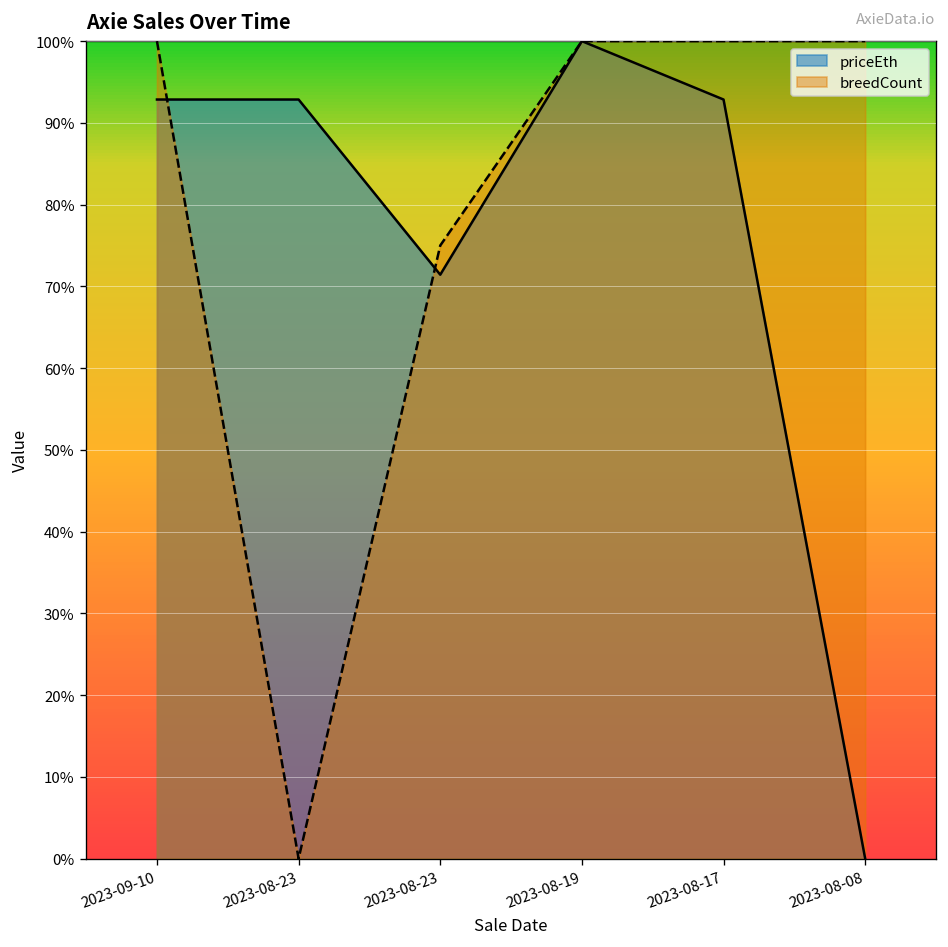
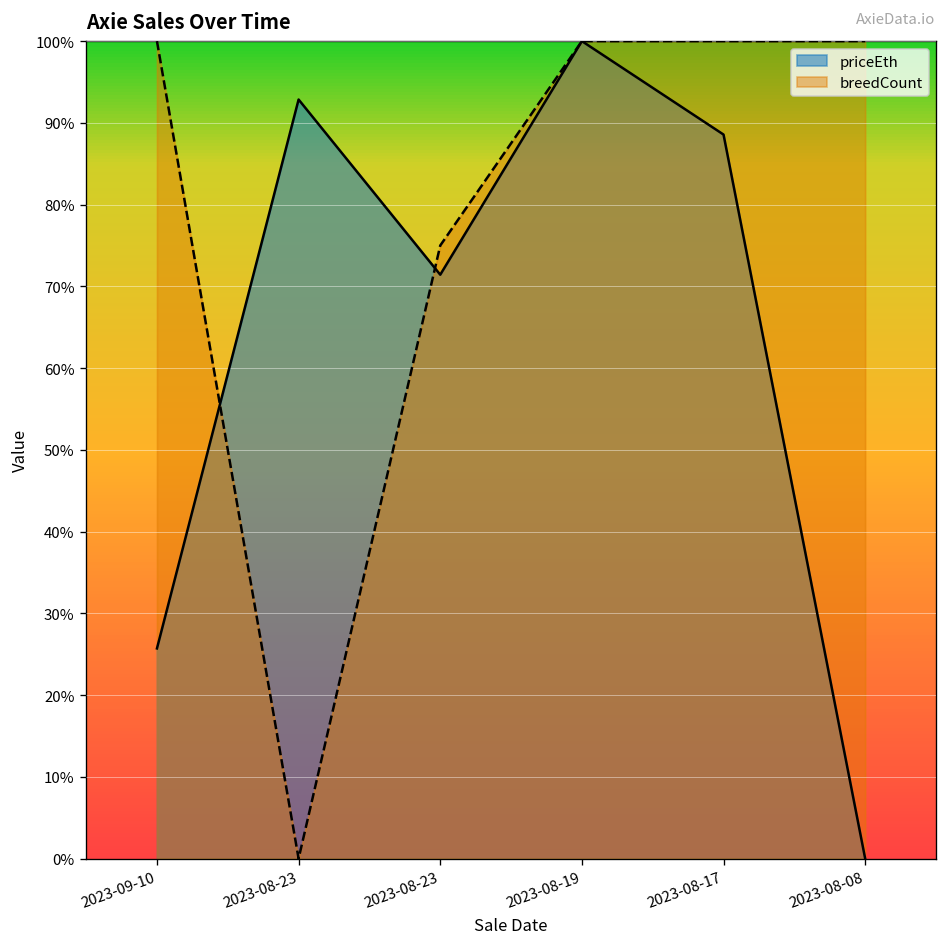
priceEth, 2023-09-10: 93% -> 26%
priceEth, 2023-08-17: 93% -> 89%
